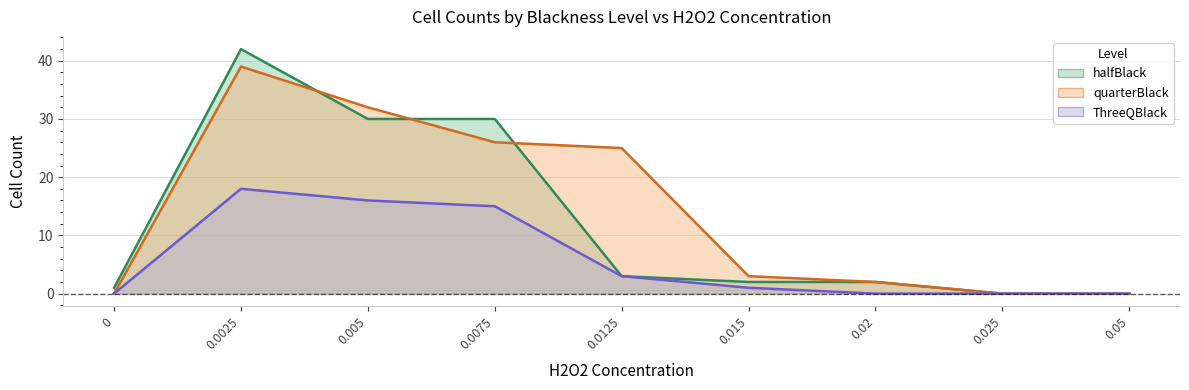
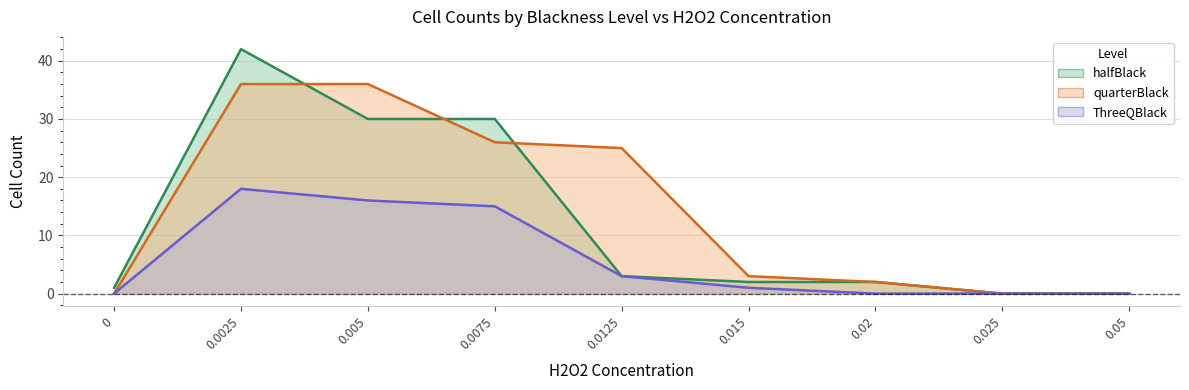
quarterBlack, 0.0025: 39 -> 36
quarterBlack, 0.005: 32 -> 36
